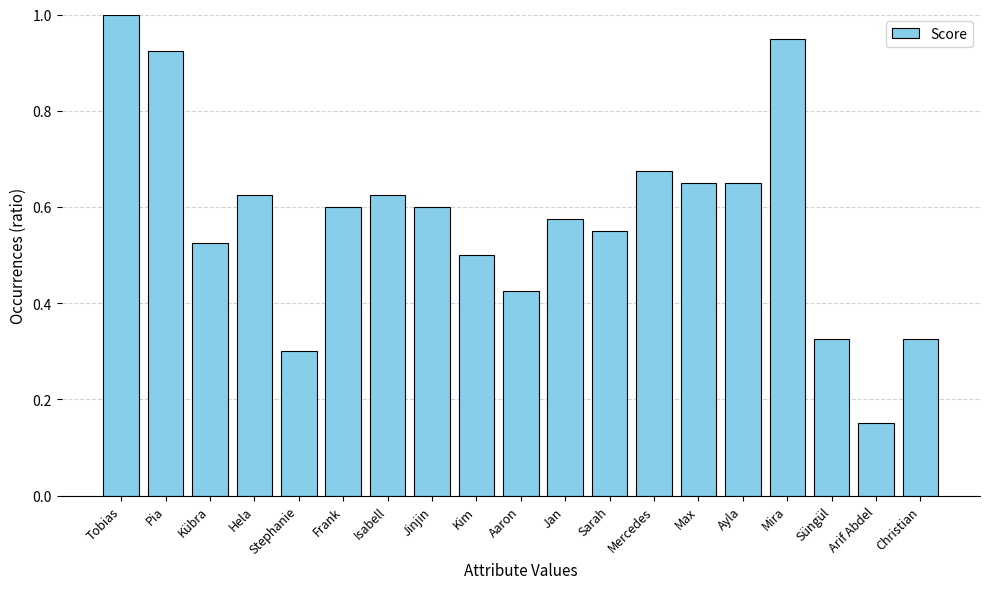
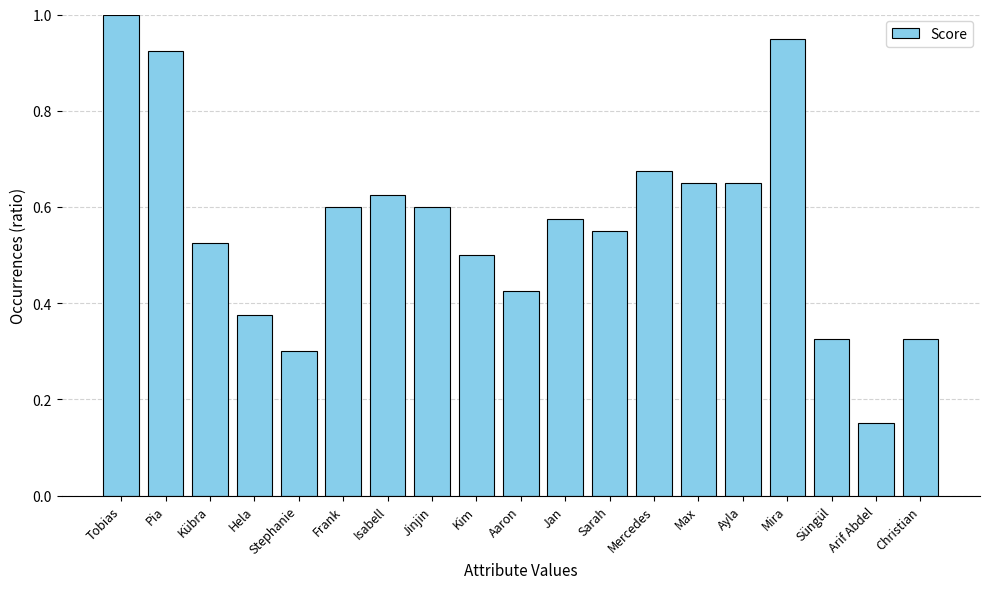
Hela: 0.63 -> 0.38
